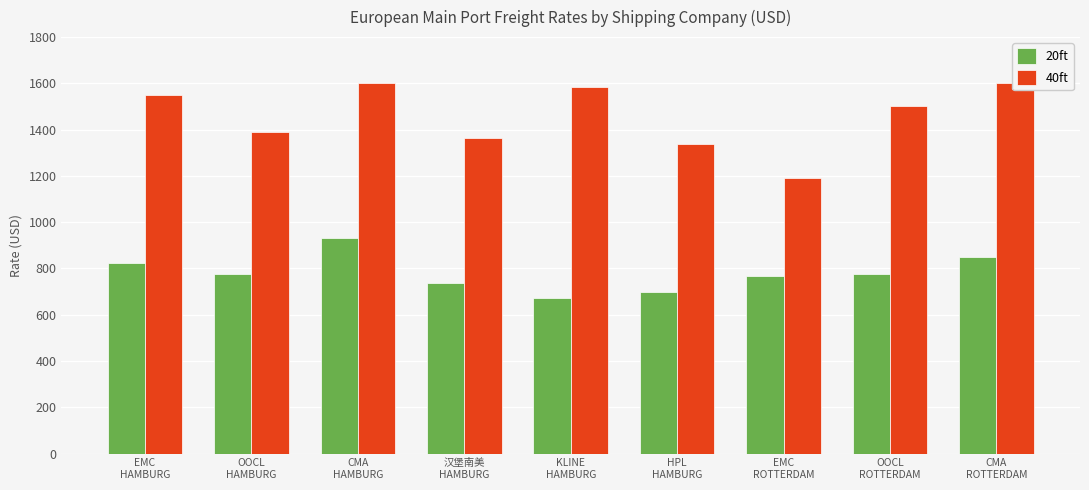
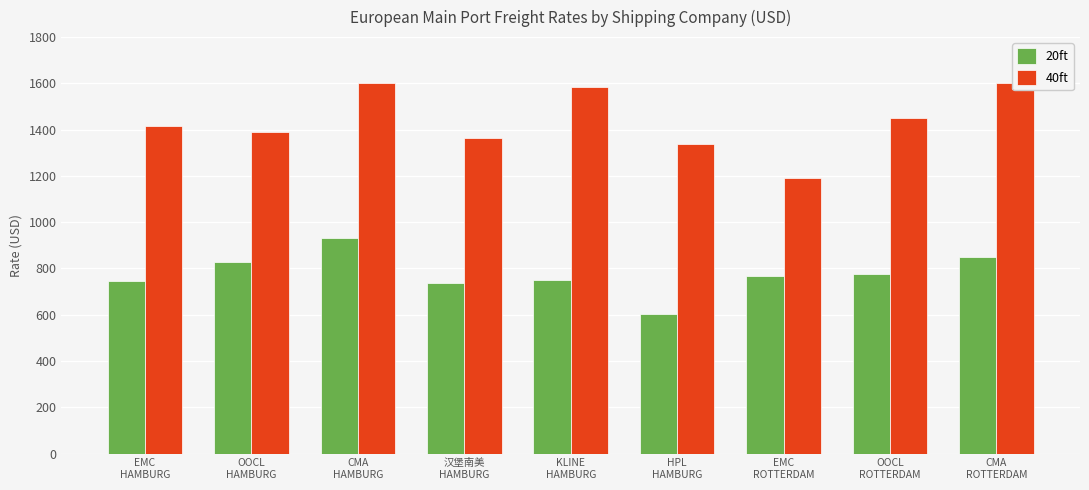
20ft, EMC HAMBURG: 830 -> 750
40ft, EMC HAMBURG: 1550 -> 1420
20ft, OOCL HAMBURG: 780 -> 830
20ft, KLINE HAMBURG: 670 -> 750
20ft, HPL HAMBURG: 700 -> 600
40ft, OOCL ROTTERDAM: 1500 -> 1450
